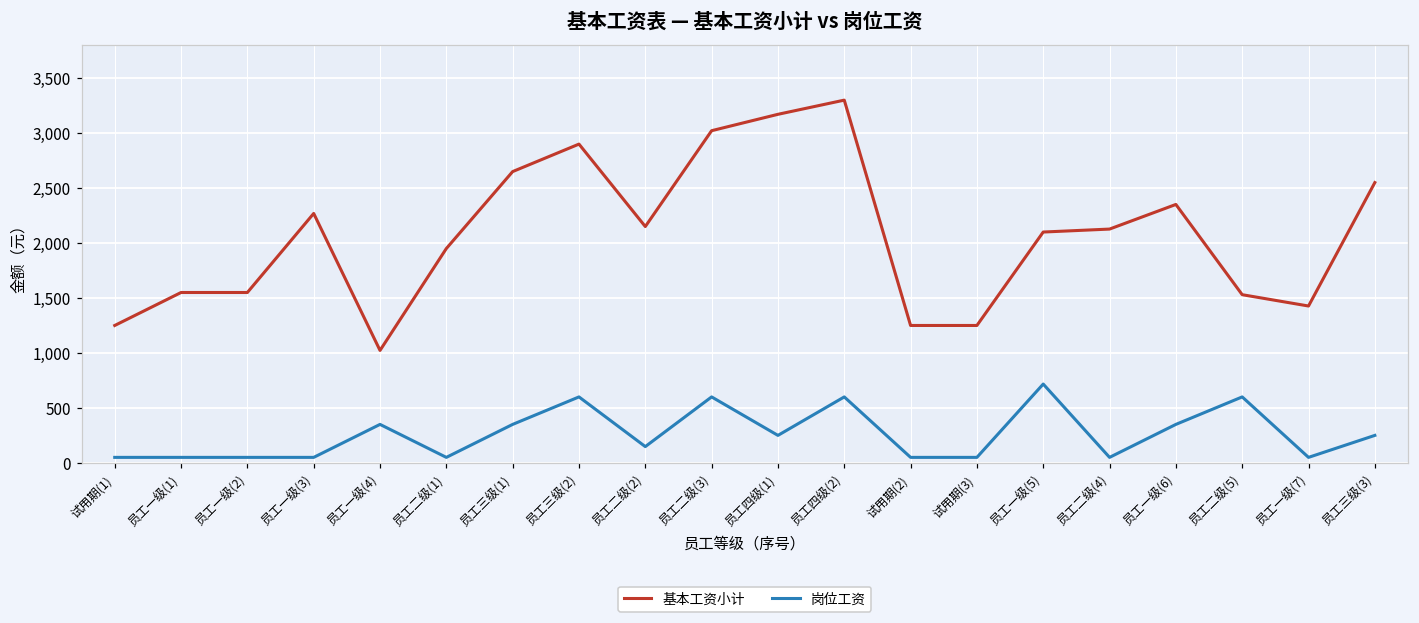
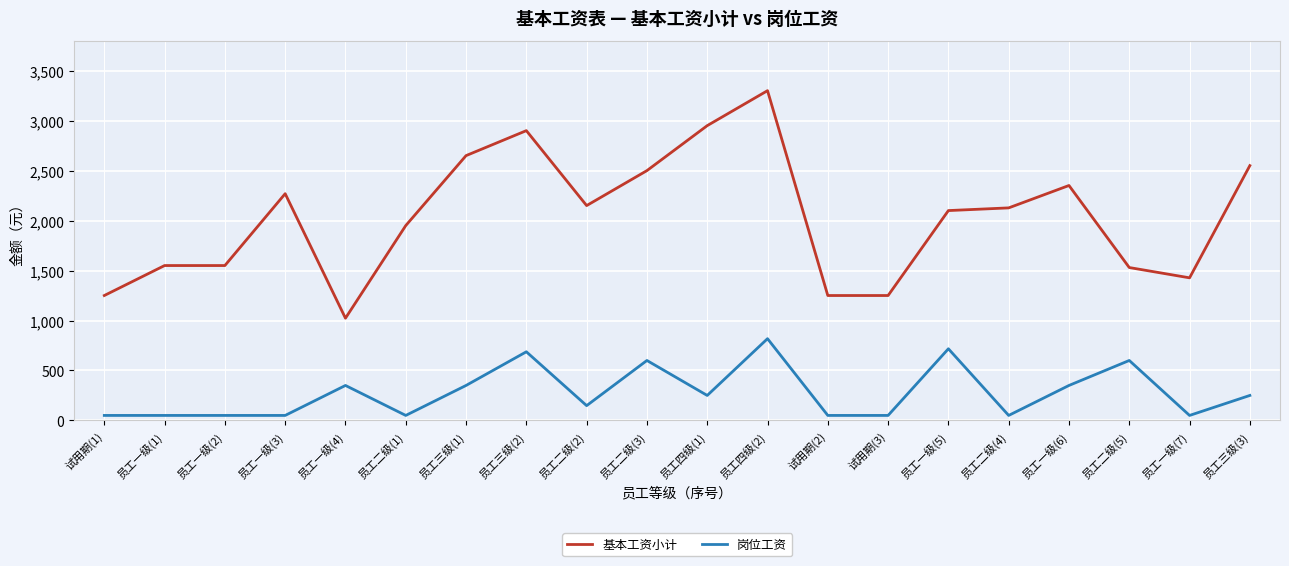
岗位工资, 员工三级(2): 600 -> 700
基本工资小计, 员工二级(3): 3,000 -> 2,500
基本工资小计, 员工四级(1): 3,200 -> 3,000
岗位工资, 员工四级(2): 600 -> 800
